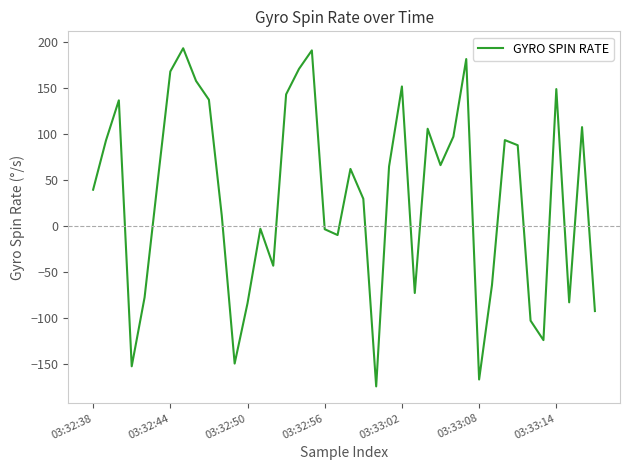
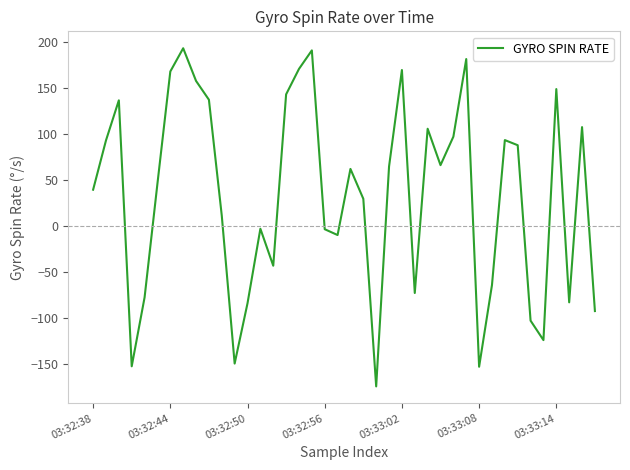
03:33:02: 150 -> 170
03:33:08: -170 -> -150
